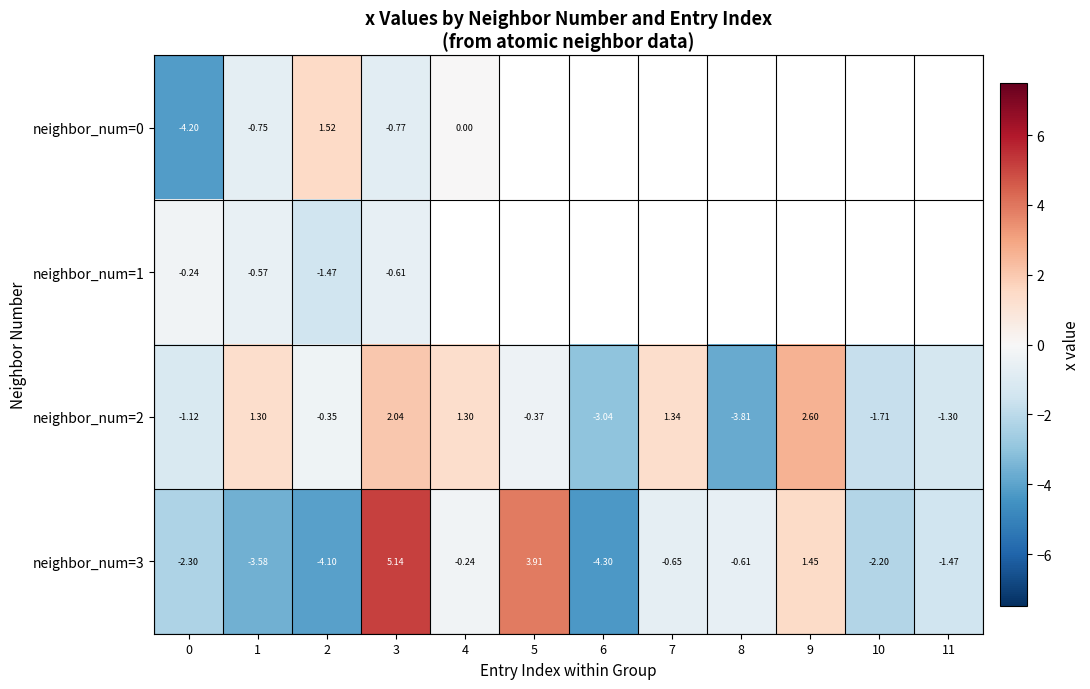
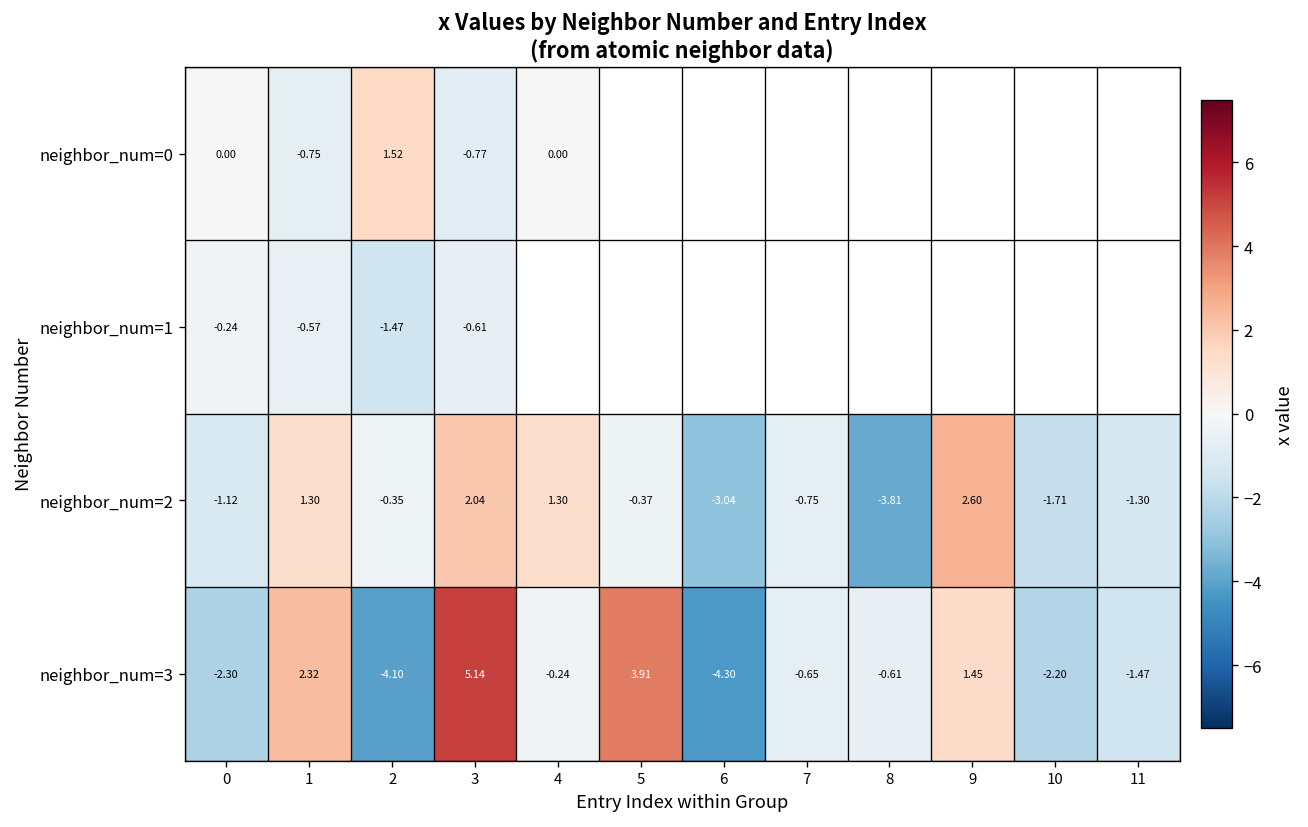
neighbor_num=0, 0: -4.20 -> 0.00
neighbor_num=2, 7: 1.34 -> -0.75
neighbor_num=3, 1: -3.58 -> 2.32
